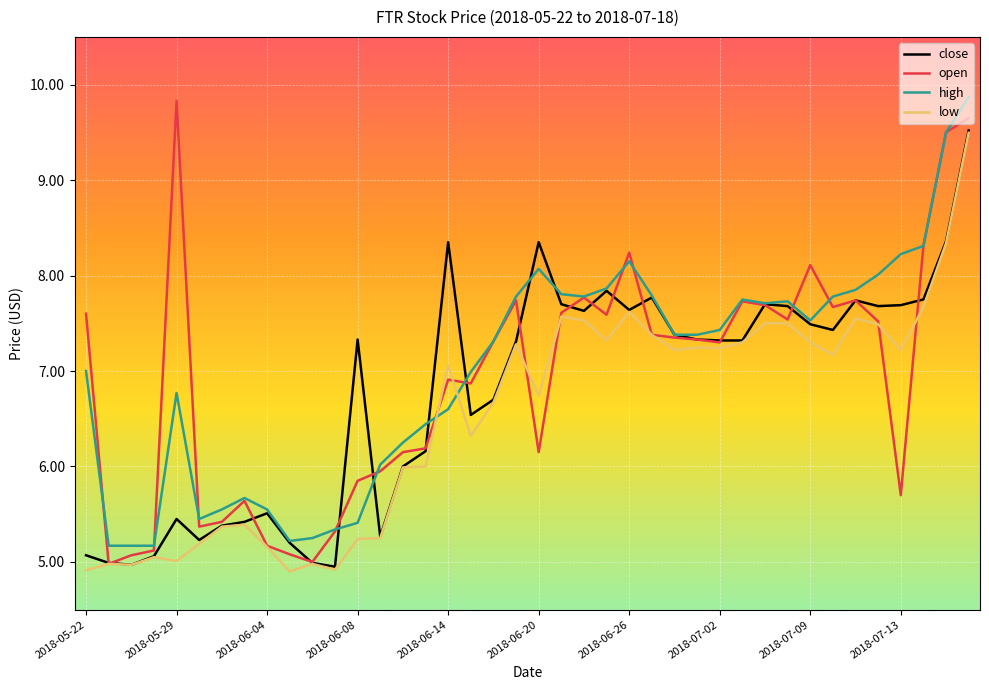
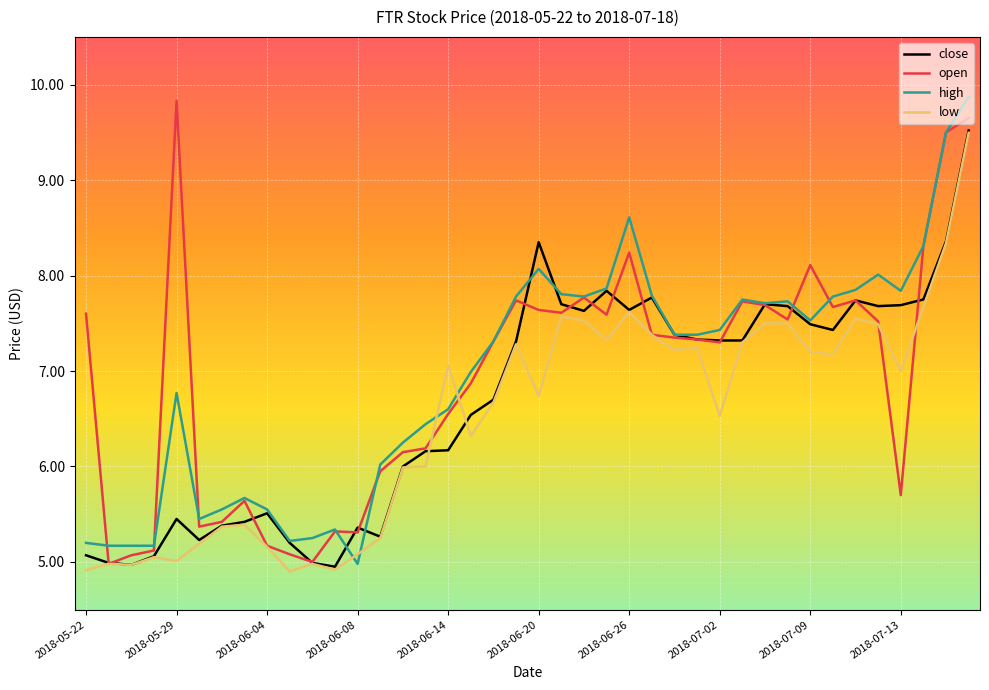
high, 2018-05-22: 7.0 -> 5.2
close, 2018-06-08: 7.3 -> 5.4
open, 2018-06-08: 5.9 -> 5.3
high, 2018-06-08: 5.4 -> 5.0
low, 2018-06-08: 5.2 -> 5.1
close, 2018-06-14: 8.4 -> 6.2
open, 2018-06-14: 6.9 -> 6.6
open, 2018-06-20: 6.2 -> 7.6
high, 2018-06-26: 8.2 -> 8.6
low, 2018-07-02: 7.2 -> 6.5
low, 2018-07-09: 7.3 -> 7.2
high, 2018-07-13: 8.2 -> 7.8
low, 2018-07-13: 7.2 -> 7.0
